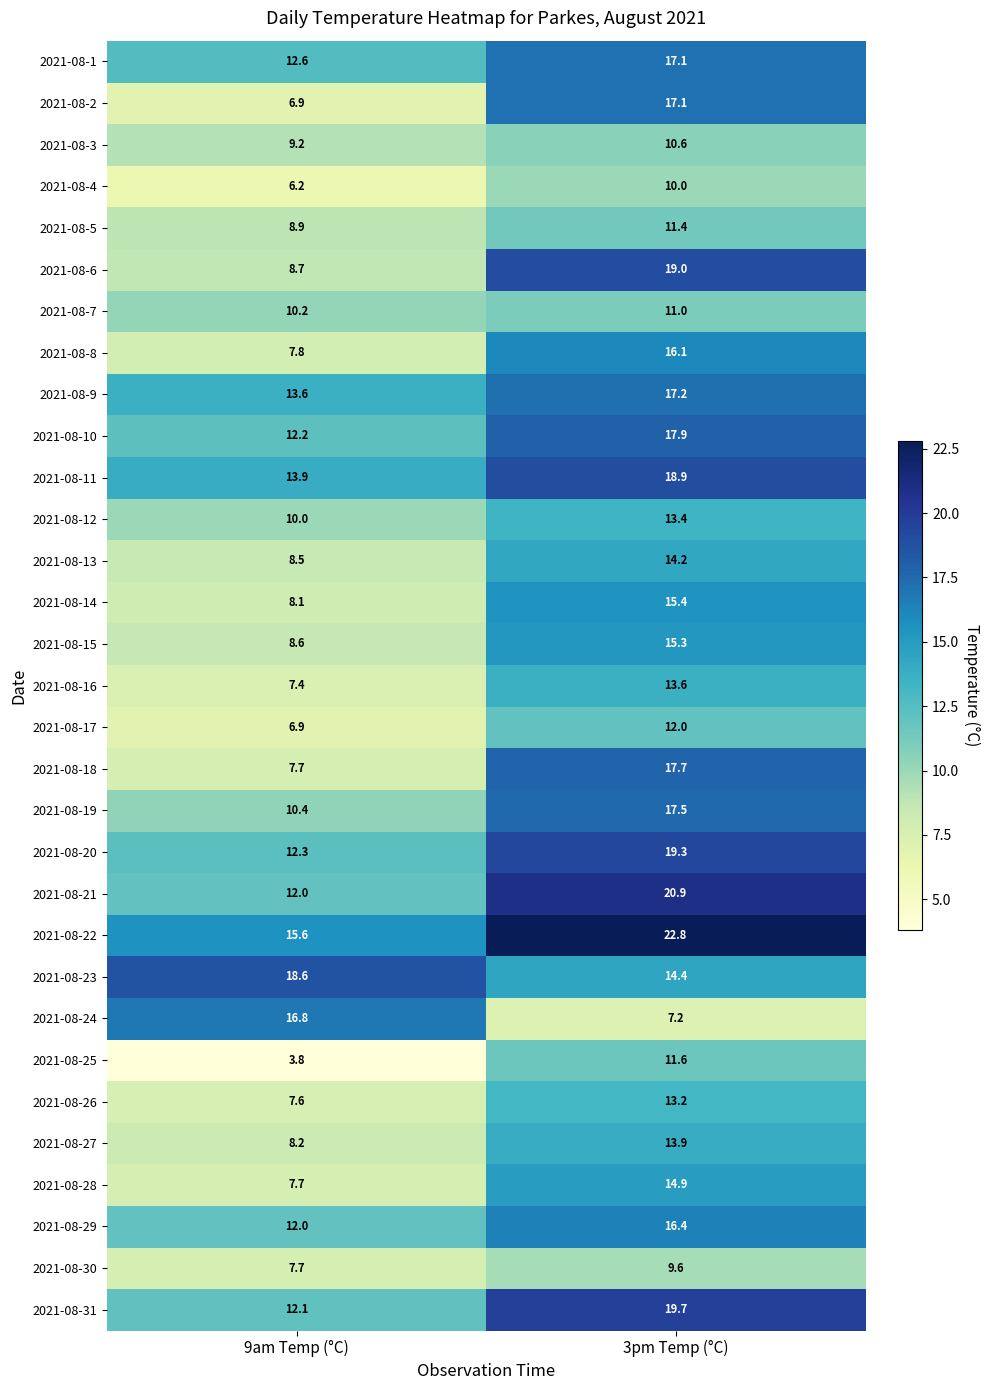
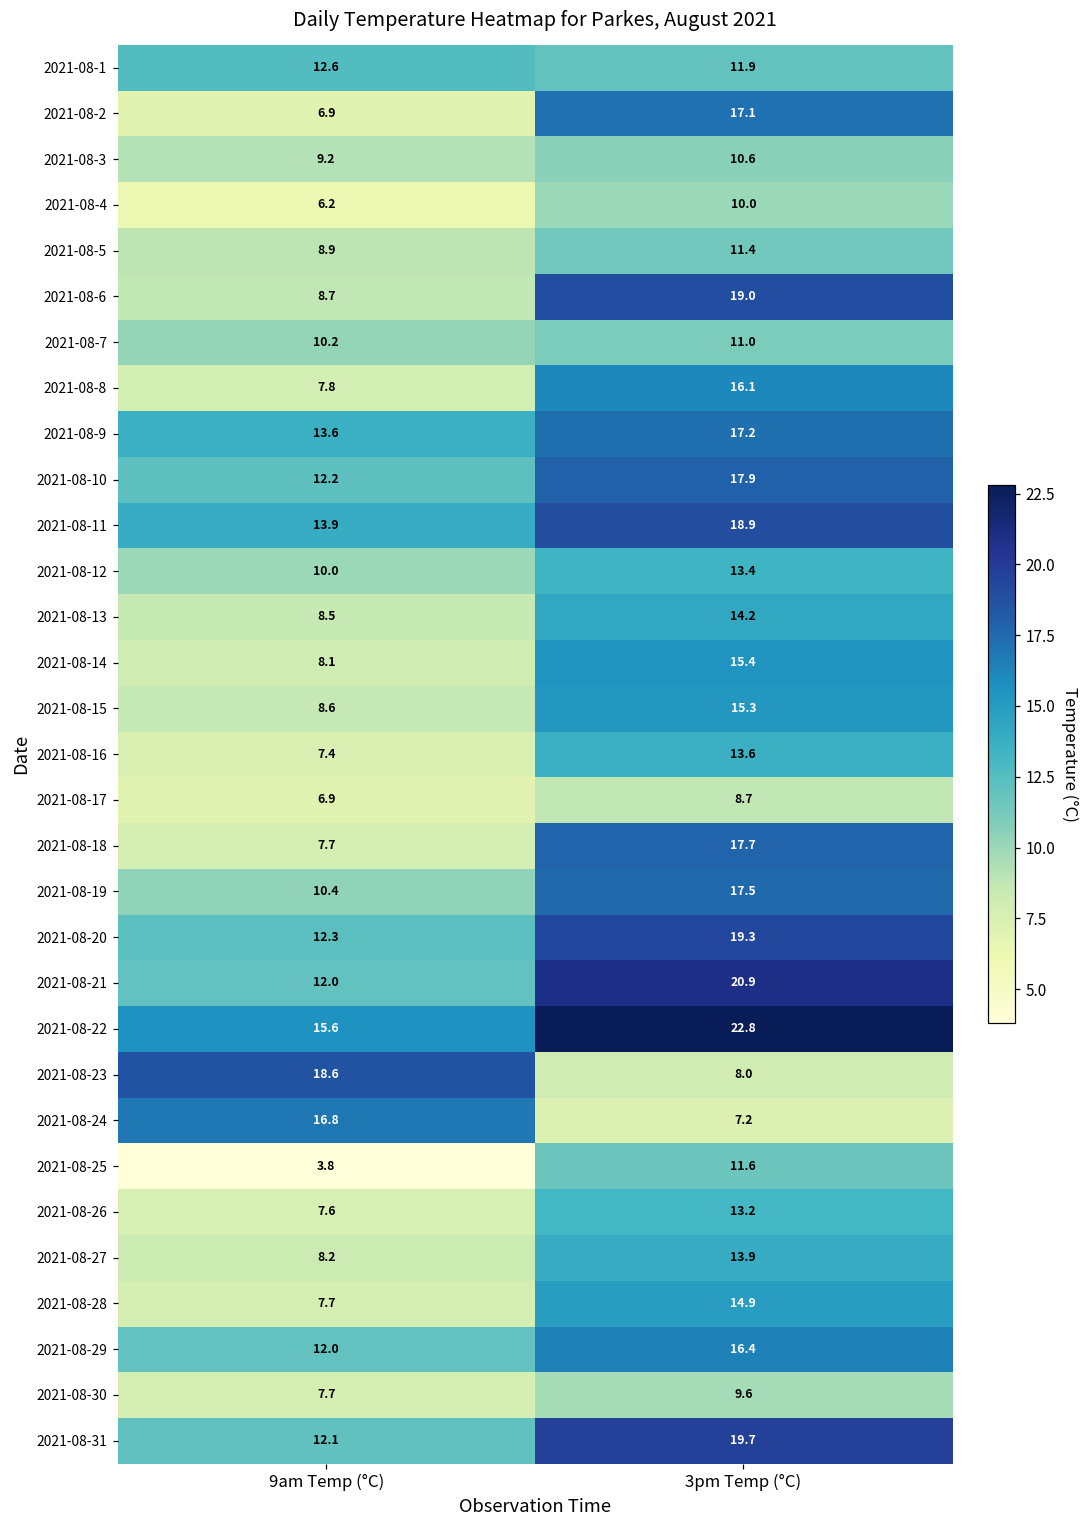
2021-08-1, 3pm Temp (°C): 17.1 -> 11.9
2021-08-17, 3pm Temp (°C): 12.0 -> 8.7
2021-08-23, 3pm Temp (°C): 14.4 -> 8.0
